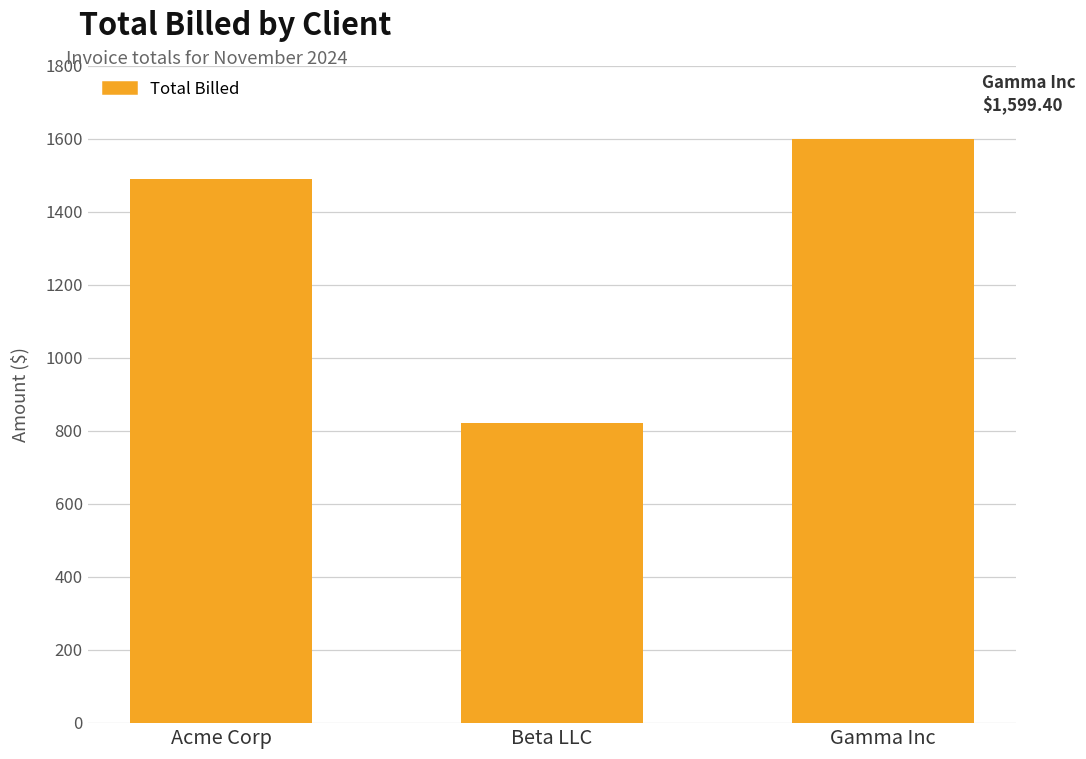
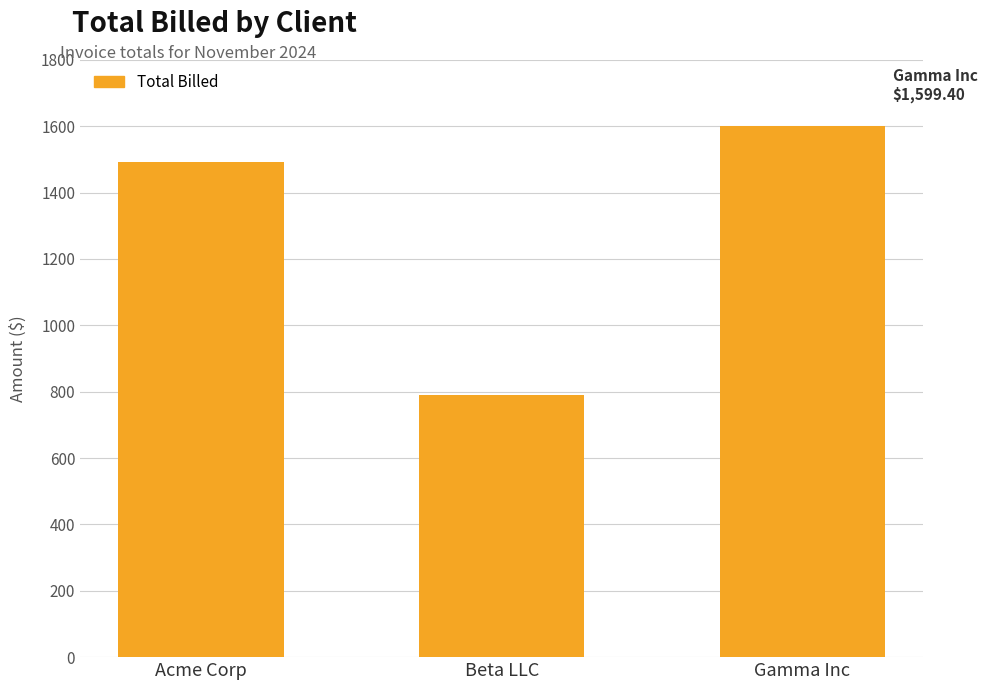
Beta LLC: 820 -> 790
